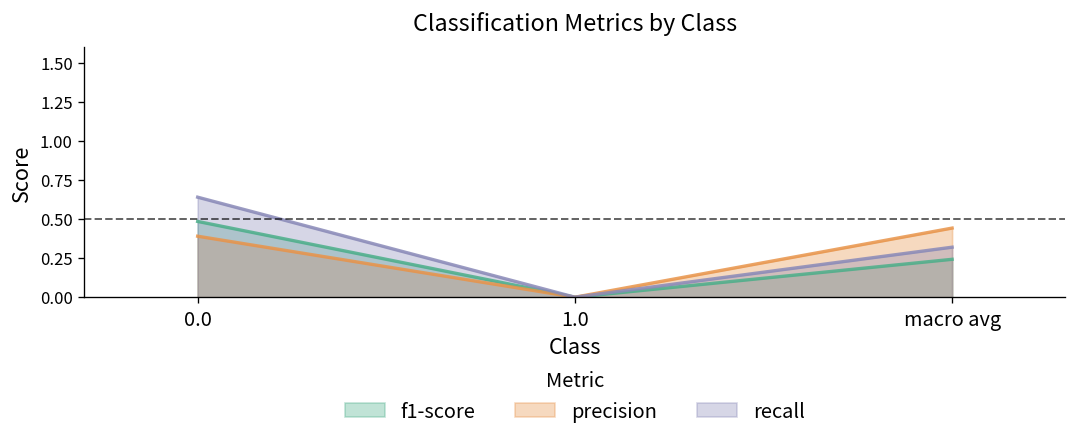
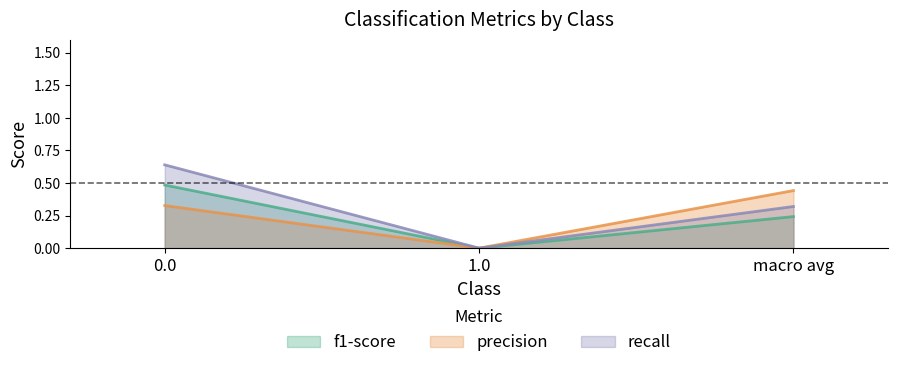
precision, 0.0: 0.39 -> 0.33
